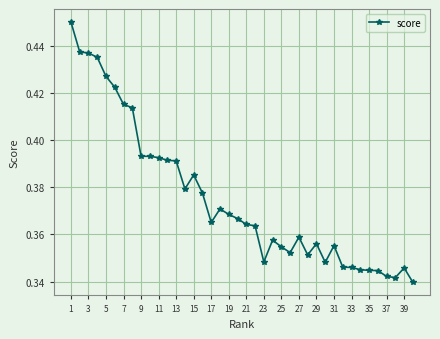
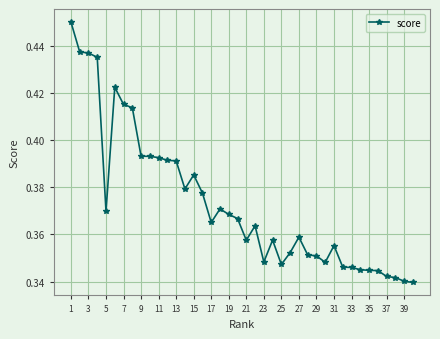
5: 0.427 -> 0.370
21: 0.364 -> 0.358
25: 0.355 -> 0.347
29: 0.356 -> 0.351
39: 0.346 -> 0.340
